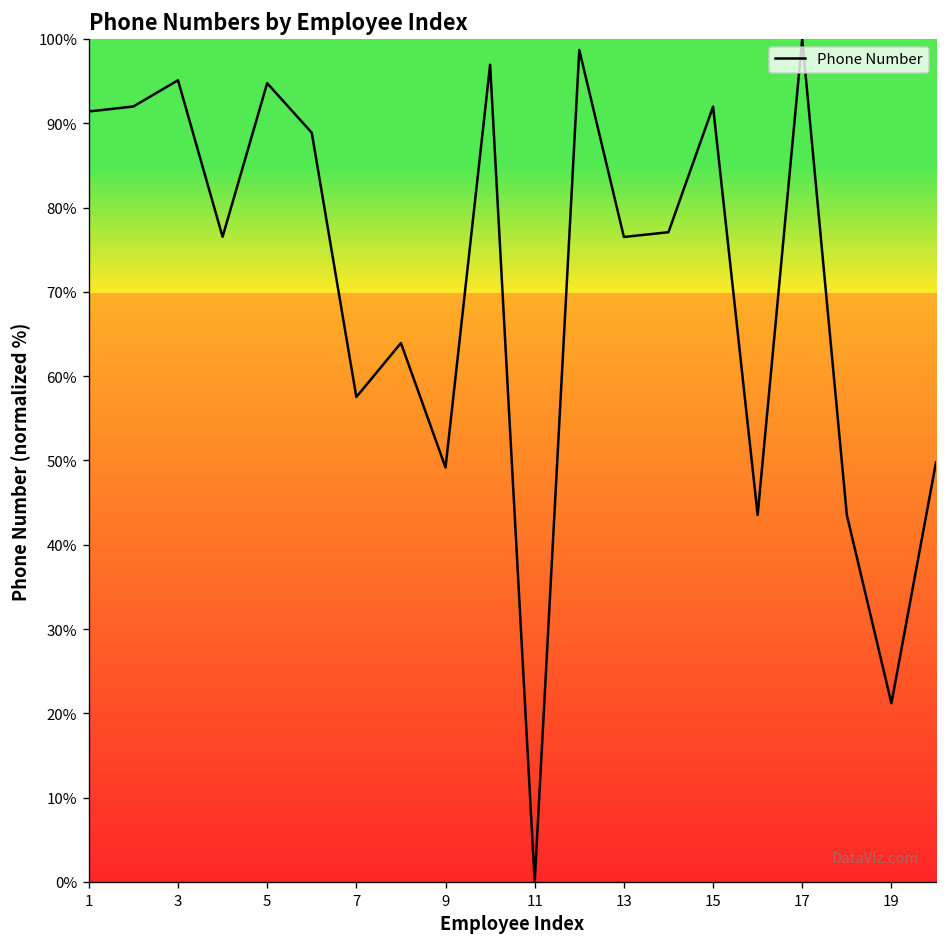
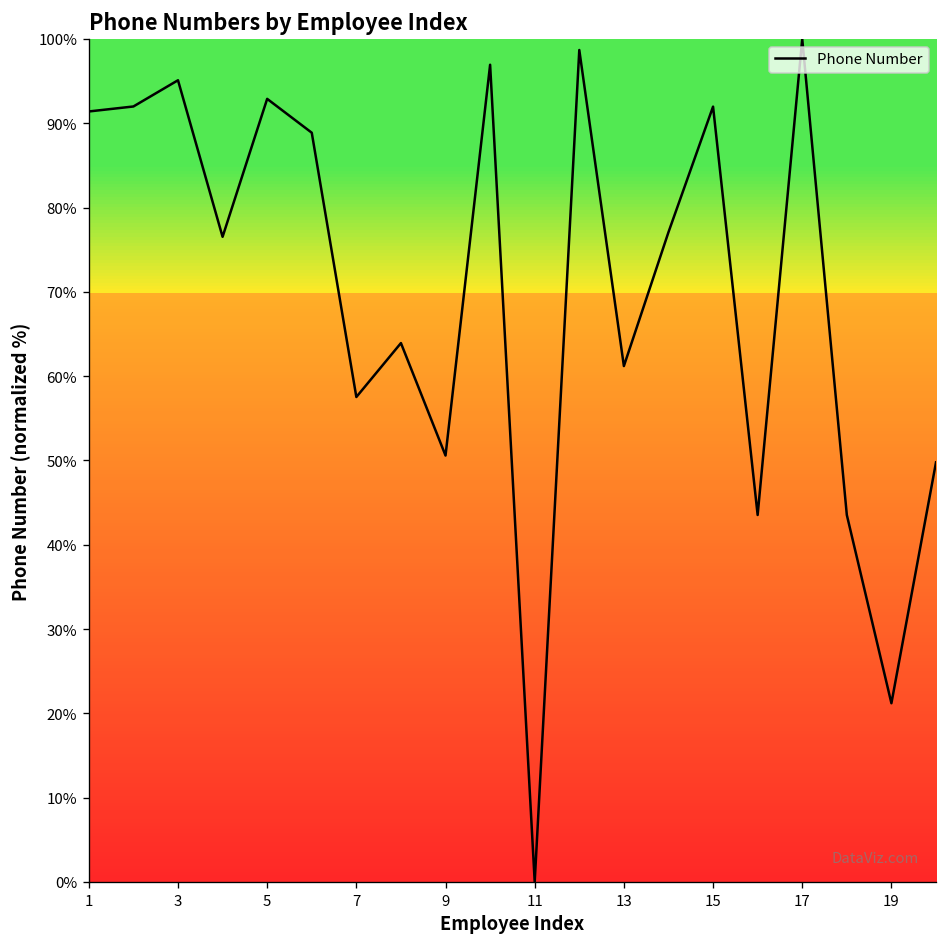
5: 95% -> 93%
9: 49% -> 51%
13: 77% -> 61%
